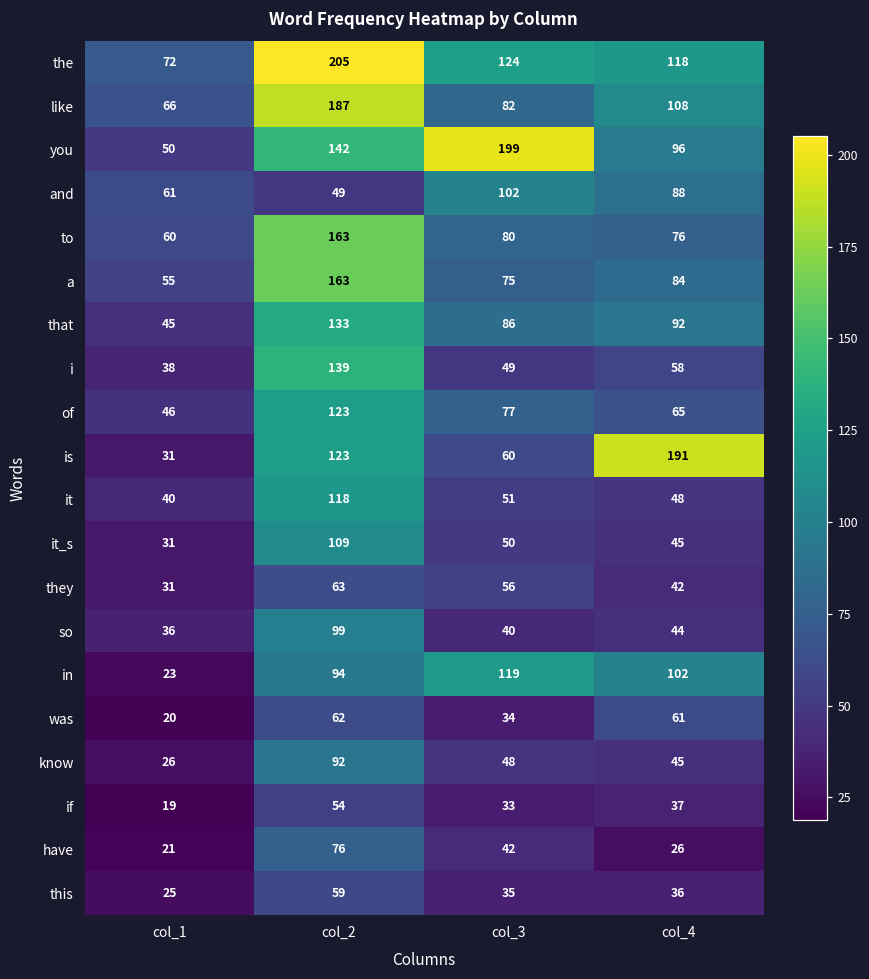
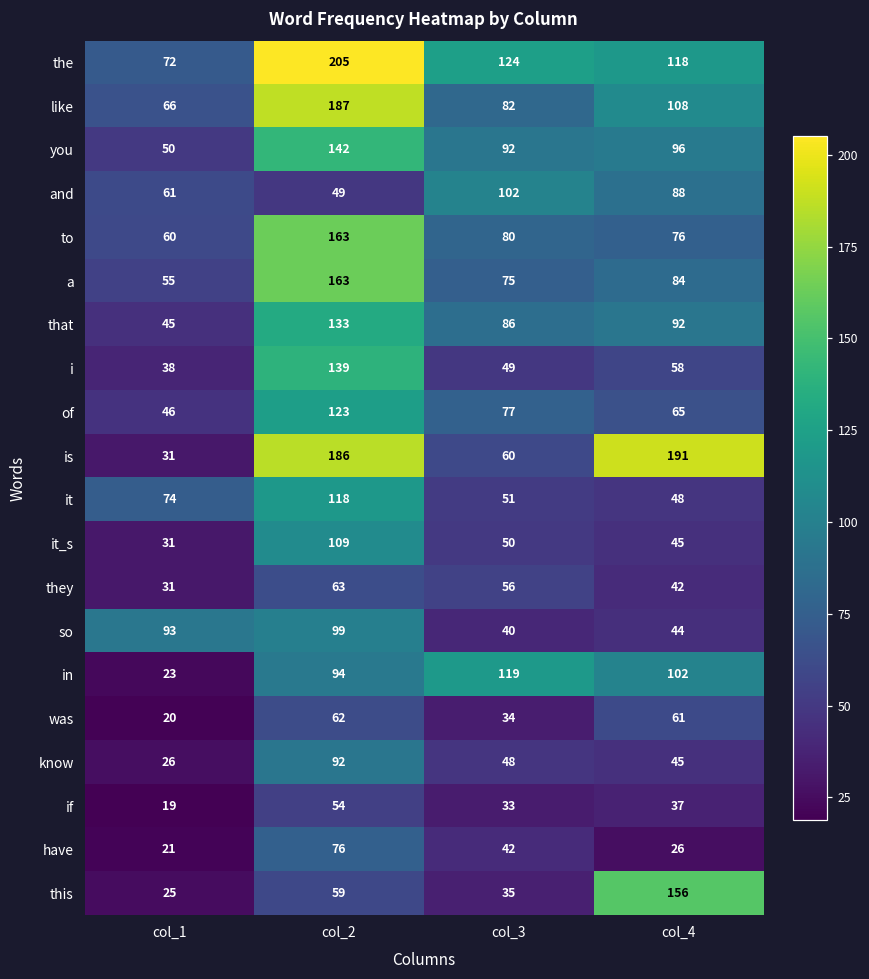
you, col_3: 199 -> 92
is, col_2: 123 -> 186
it, col_1: 40 -> 74
so, col_1: 36 -> 93
this, col_4: 36 -> 156
